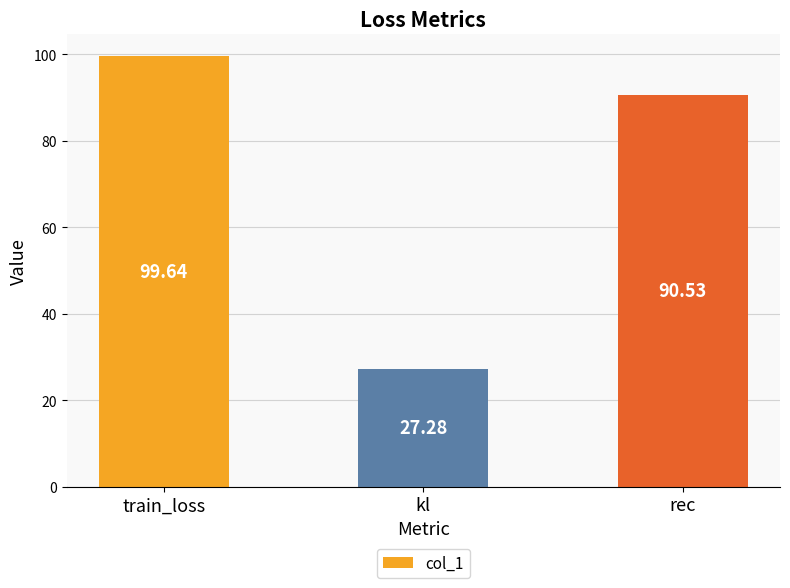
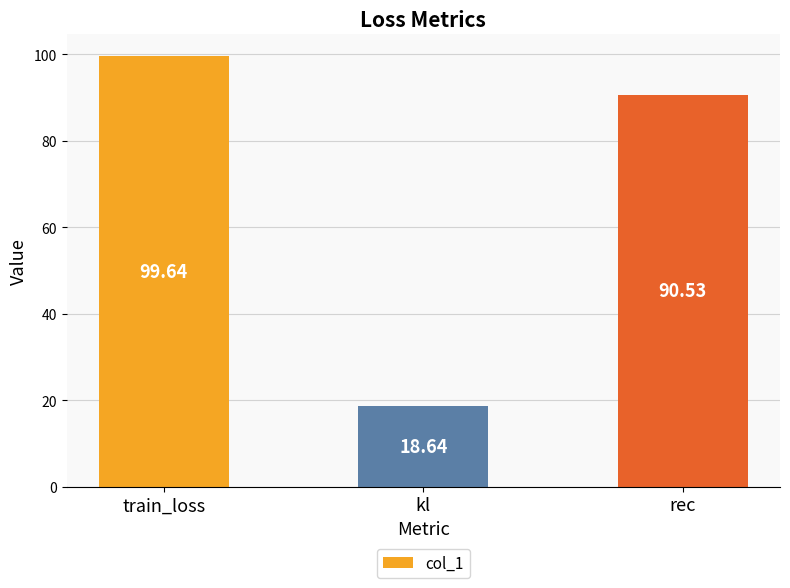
kl: 27.28 -> 18.64
